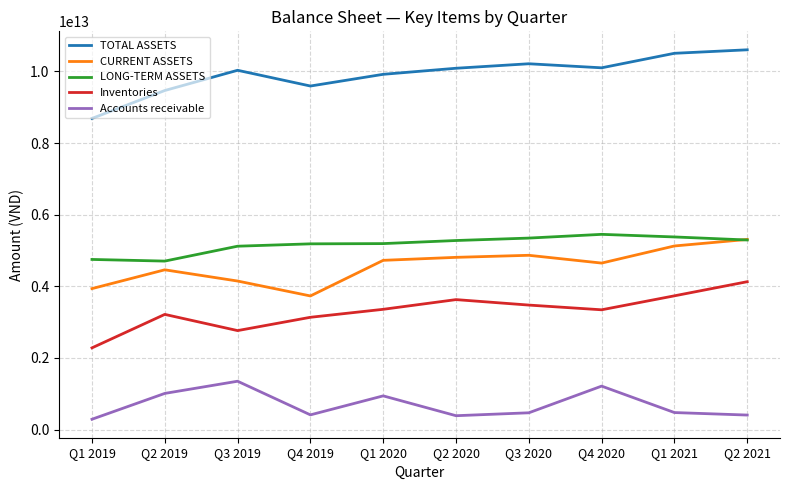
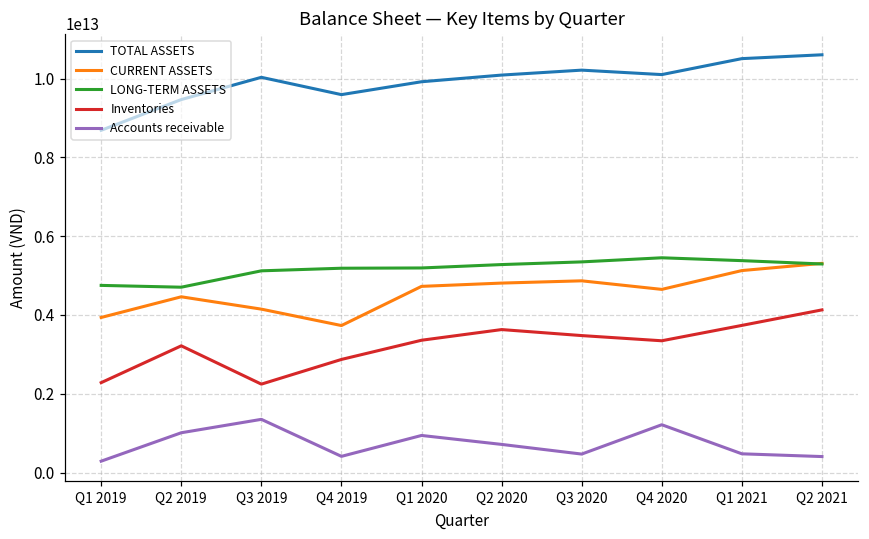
Inventories, Q3 2019: 2800000000000 -> 2200000000000
Inventories, Q4 2019: 3100000000000 -> 2900000000000
Accounts receivable, Q2 2020: 400000000000 -> 700000000000
